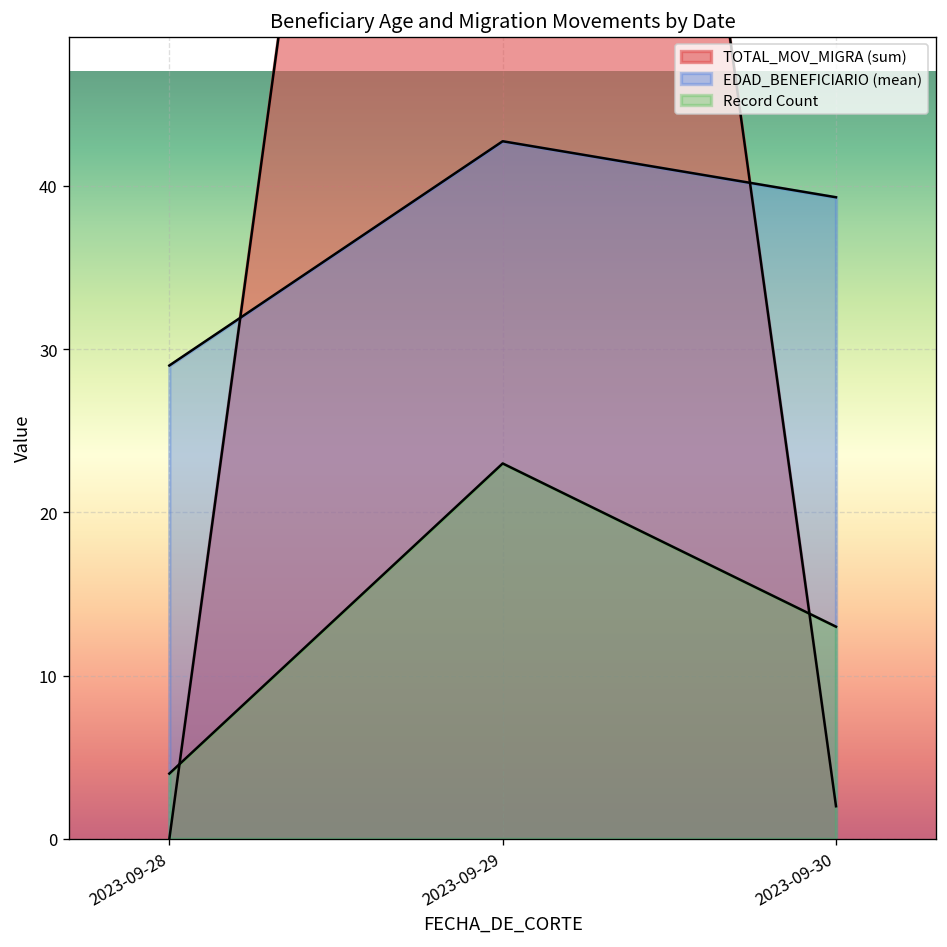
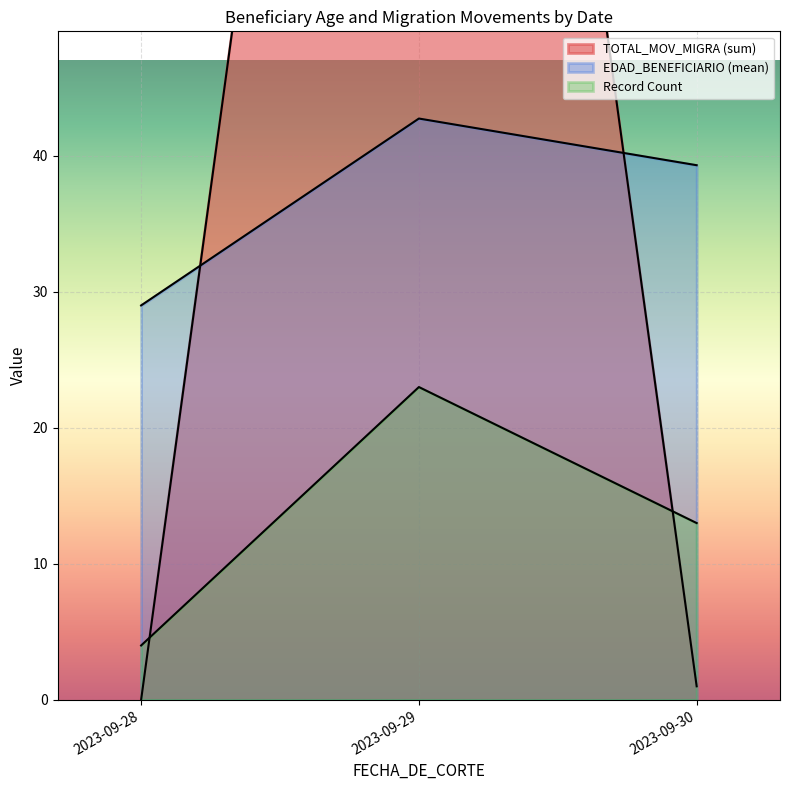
TOTAL_MOV_MIGRA (sum), 2023-09-30: 2 -> 1
